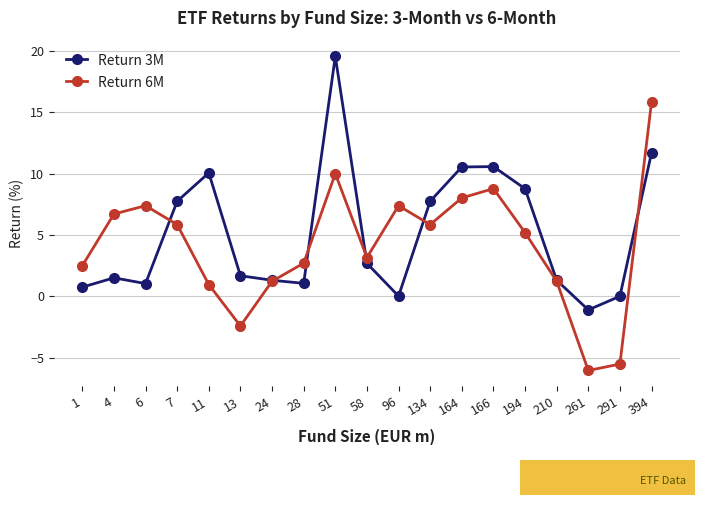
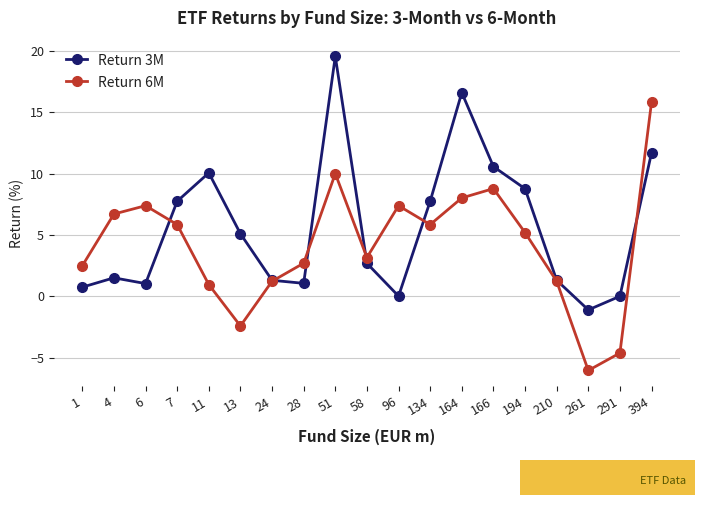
Return 3M, 13: 1.7 -> 5.1
Return 3M, 164: 10.5 -> 16.6
Return 6M, 291: -5.5 -> -4.6
